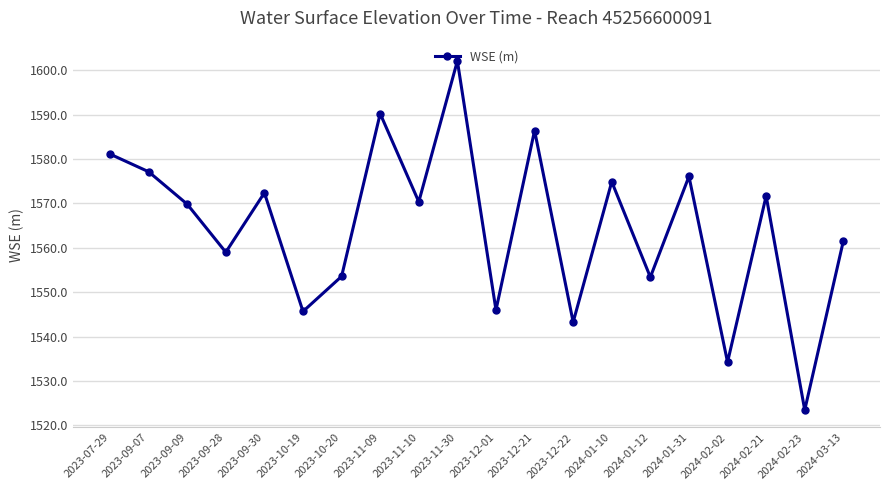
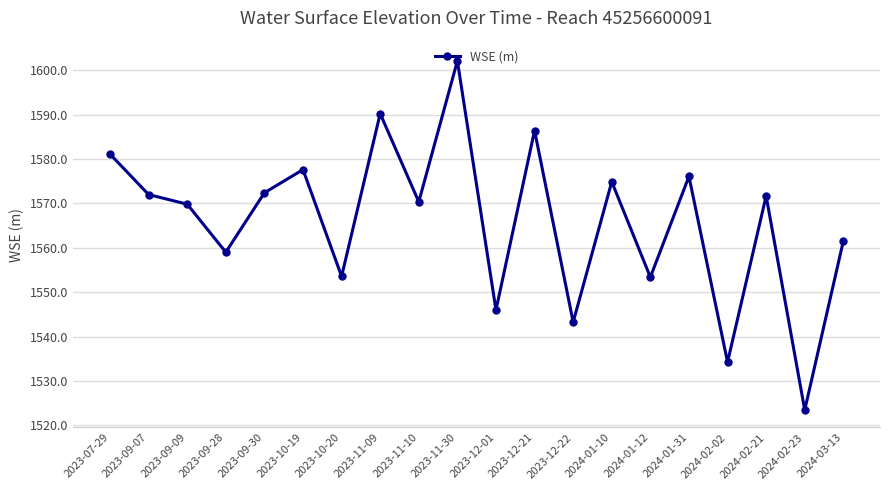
2023-09-07: 1577 -> 1572
2023-10-19: 1546 -> 1578
